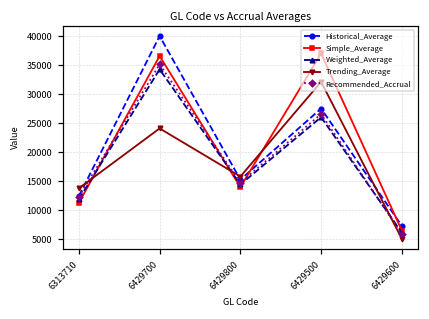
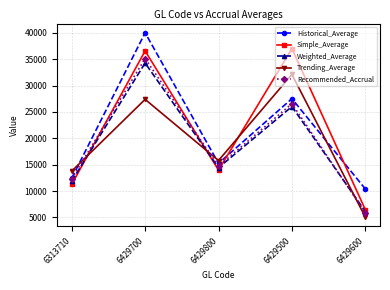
Trending_Average, 6429700: 24000 -> 27000
Historical_Average, 6429600: 7000 -> 10000
